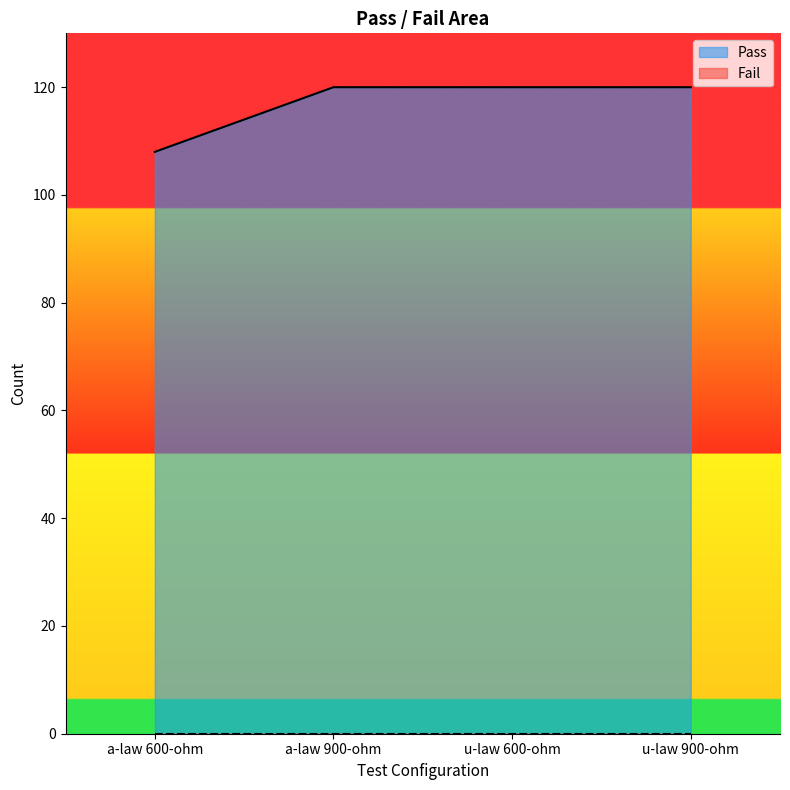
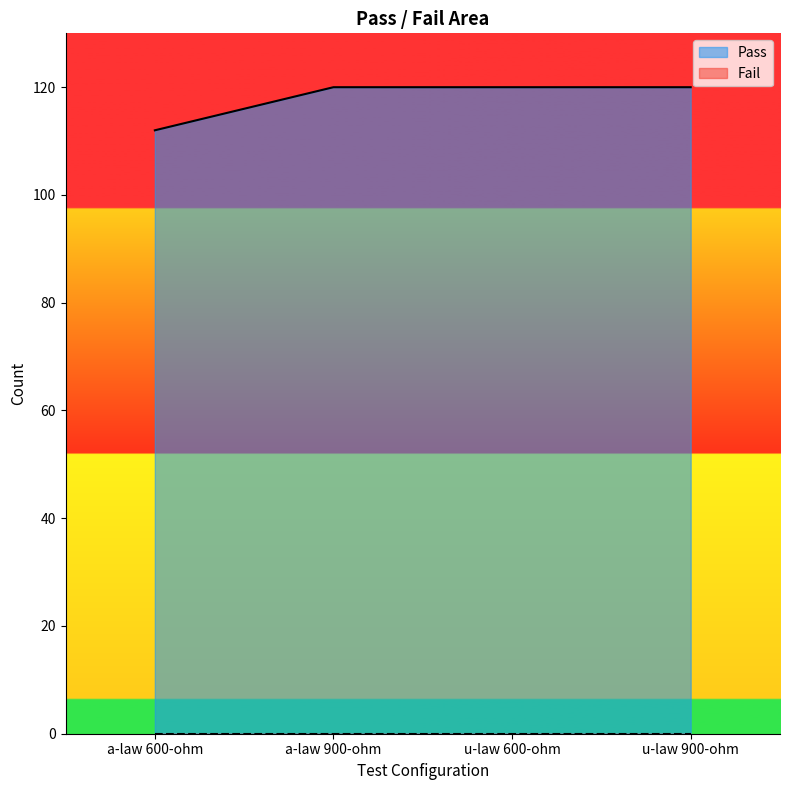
Pass, a-law 600-ohm: 108 -> 112
